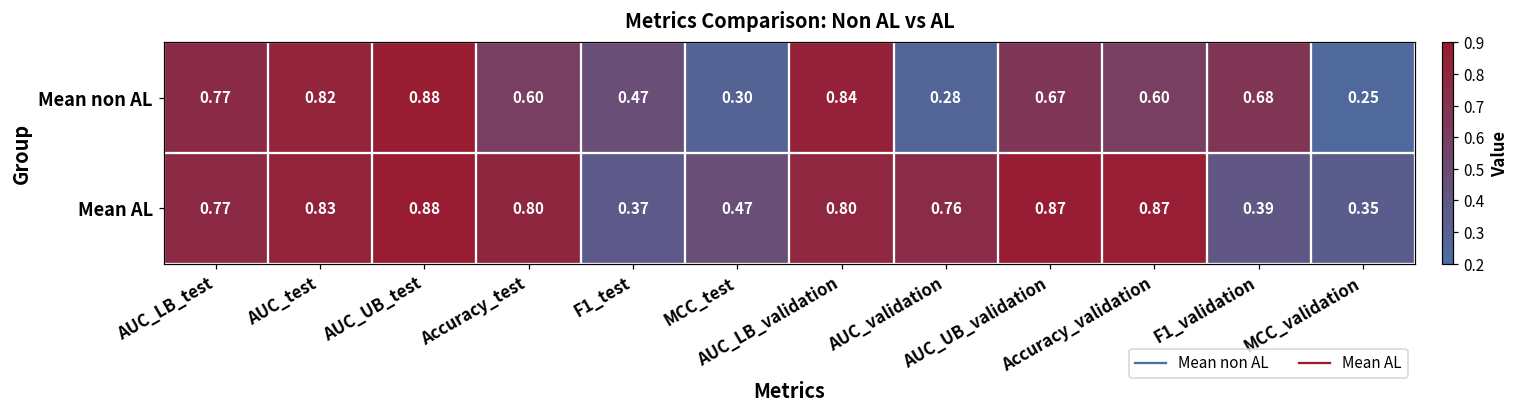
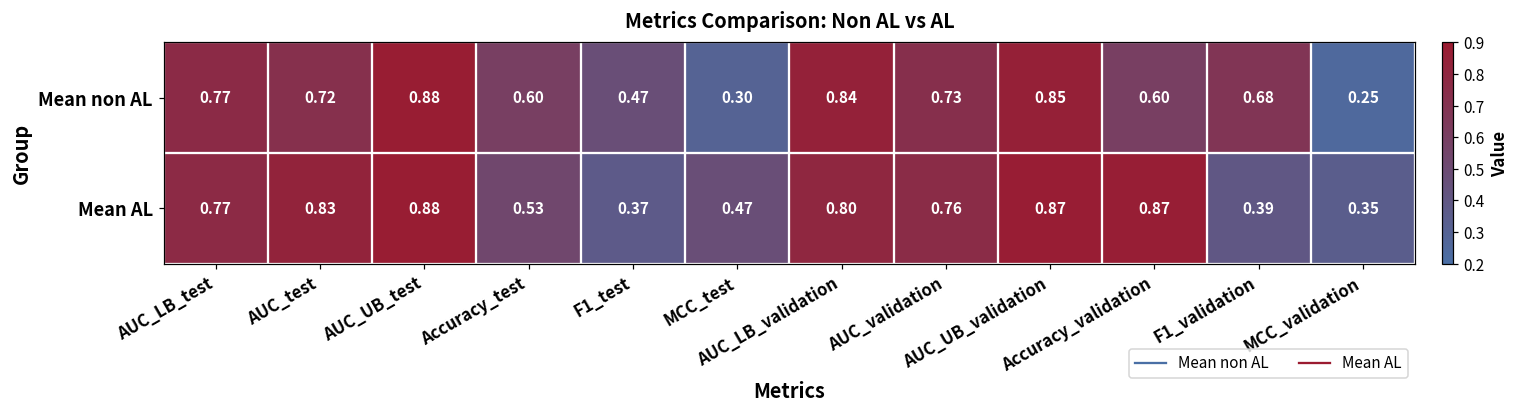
Mean non AL, AUC_test: 0.82 -> 0.72
Mean non AL, AUC_validation: 0.28 -> 0.73
Mean non AL, AUC_UB_validation: 0.67 -> 0.85
Mean AL, Accuracy_test: 0.80 -> 0.53
